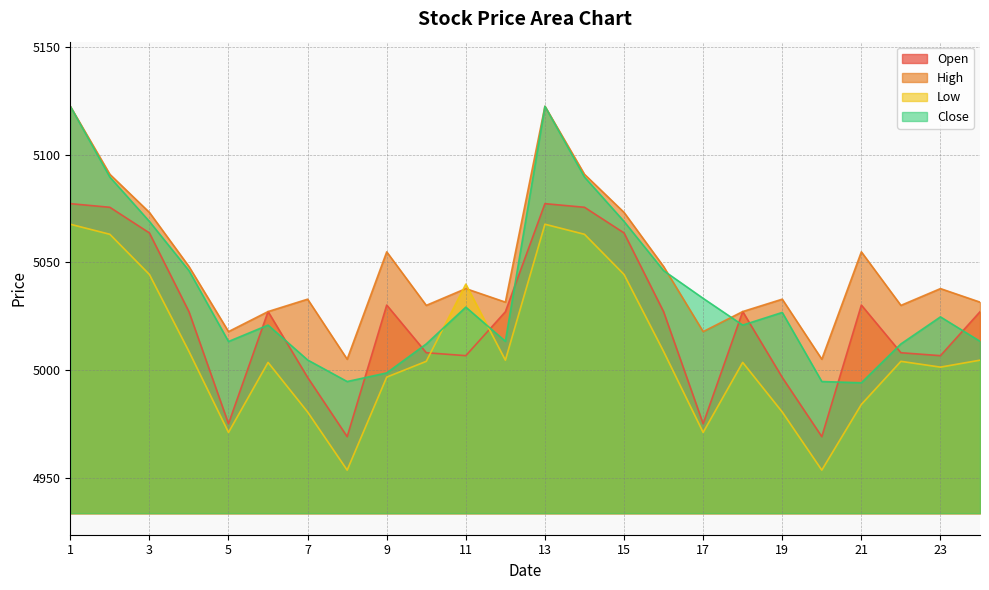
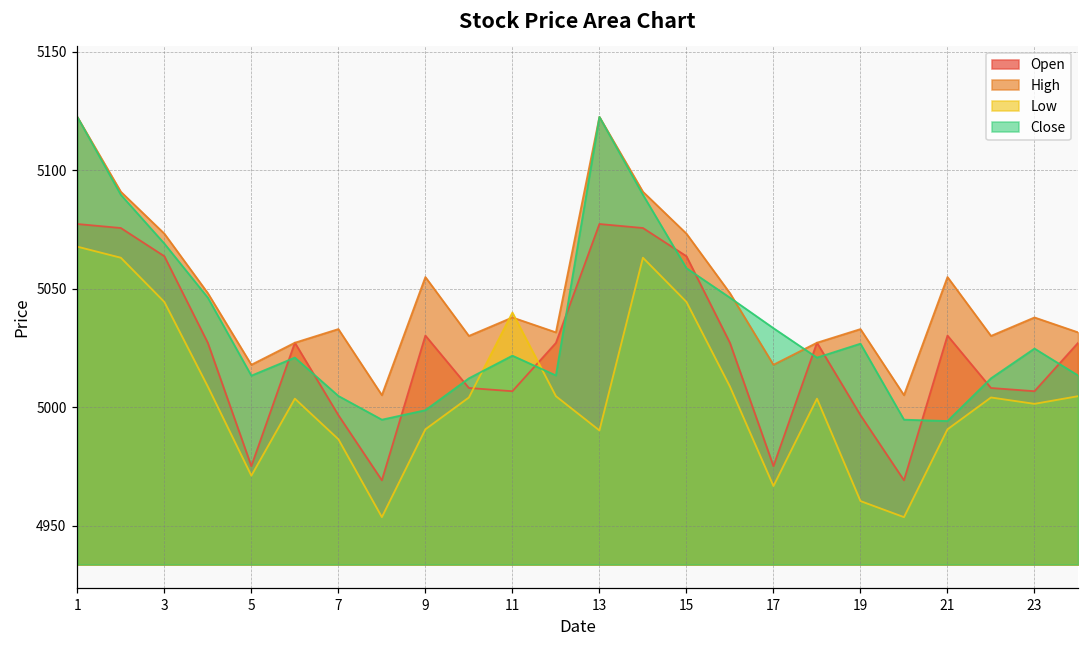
Low, 7: 4981 -> 4986
Low, 9: 4997 -> 4991
Close, 11: 5029 -> 5022
Low, 13: 5068 -> 4990
Close, 15: 5069 -> 5059
Low, 17: 4971 -> 4967
Low, 19: 4981 -> 4960
Low, 21: 4984 -> 4991
